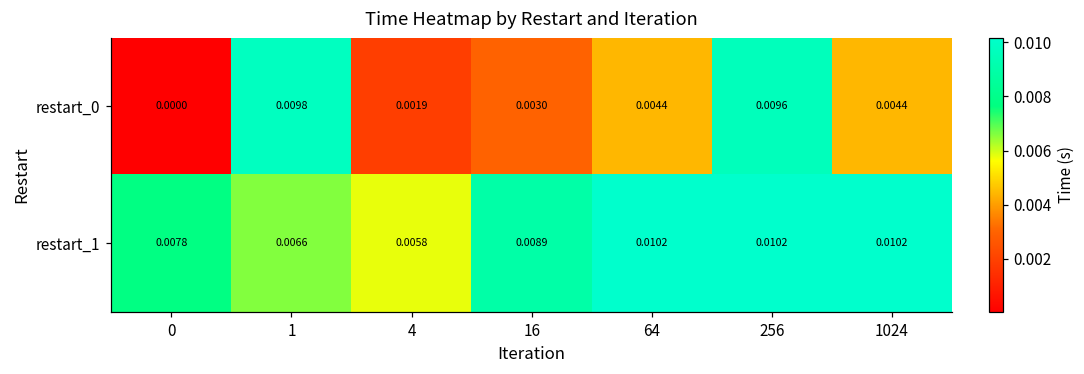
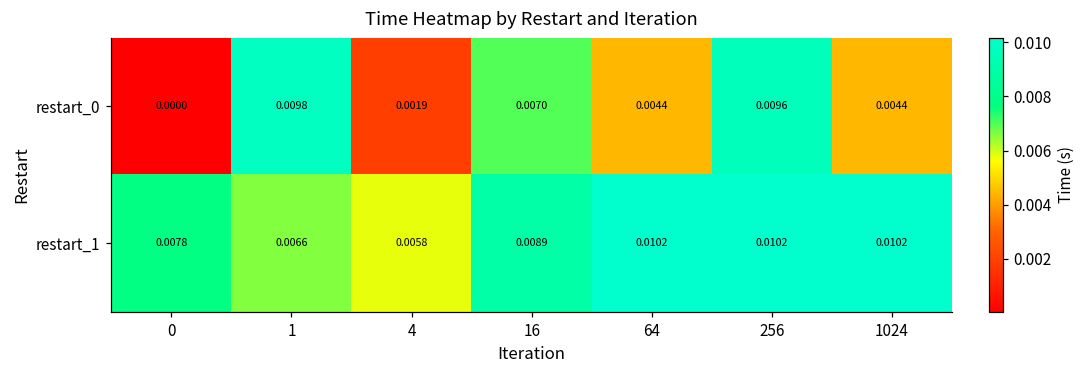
restart_0, 16: 0.0030 -> 0.0070
